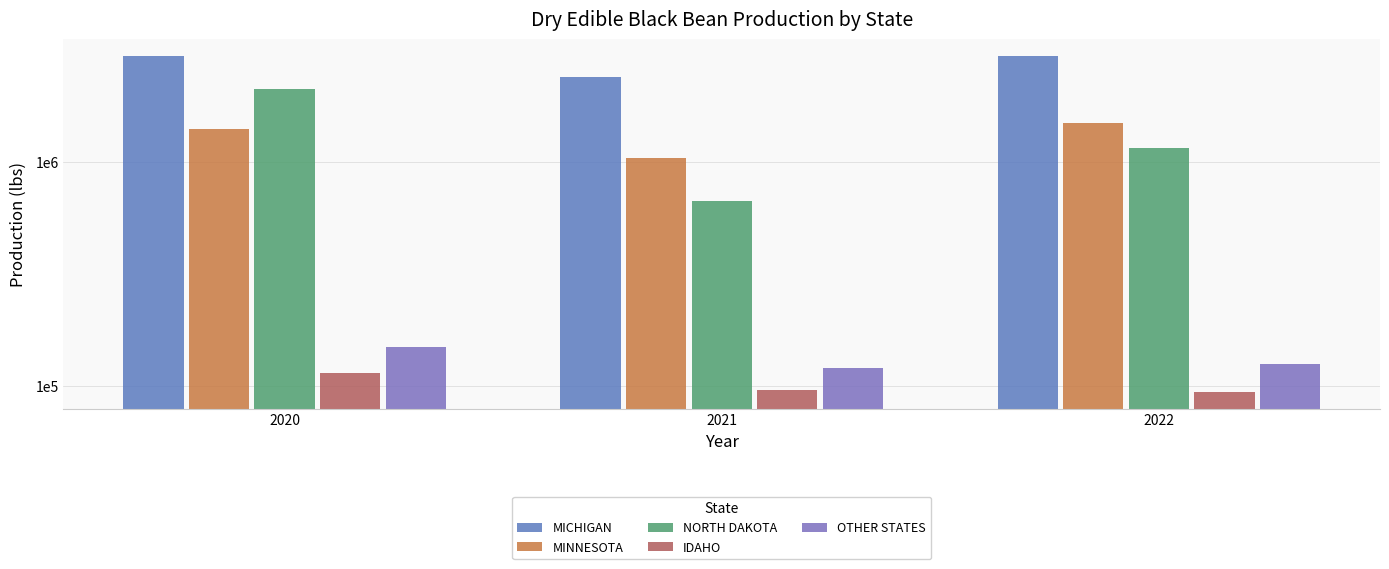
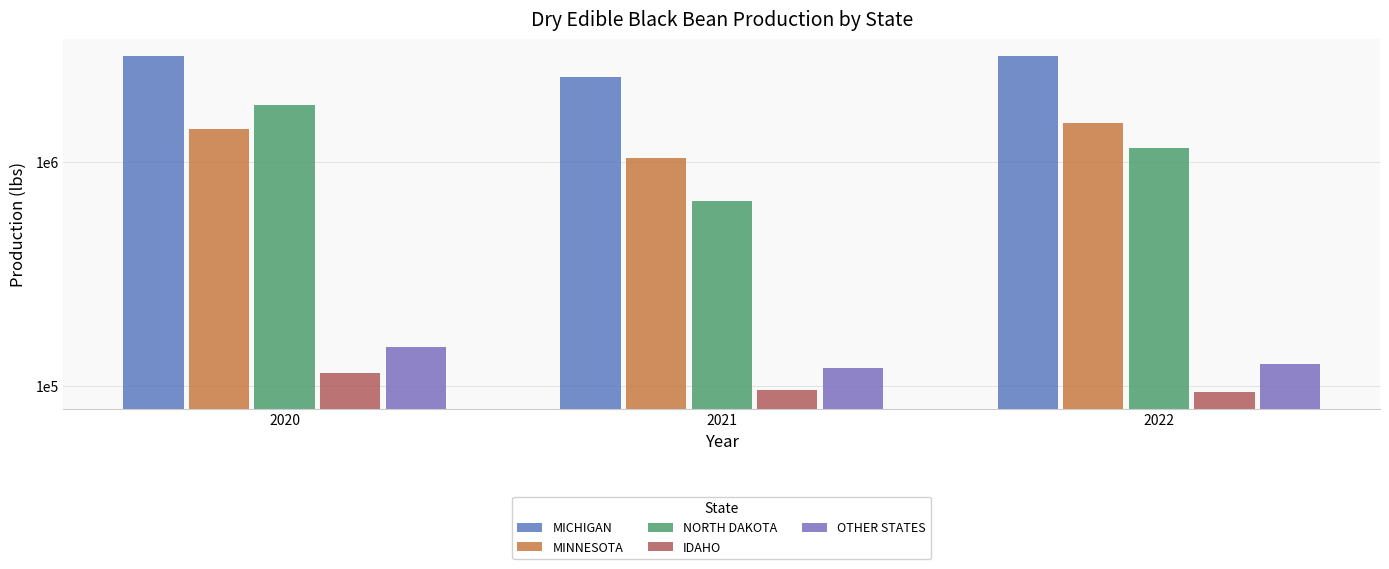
NORTH DAKOTA, 2020: 2100000 -> 1800000
